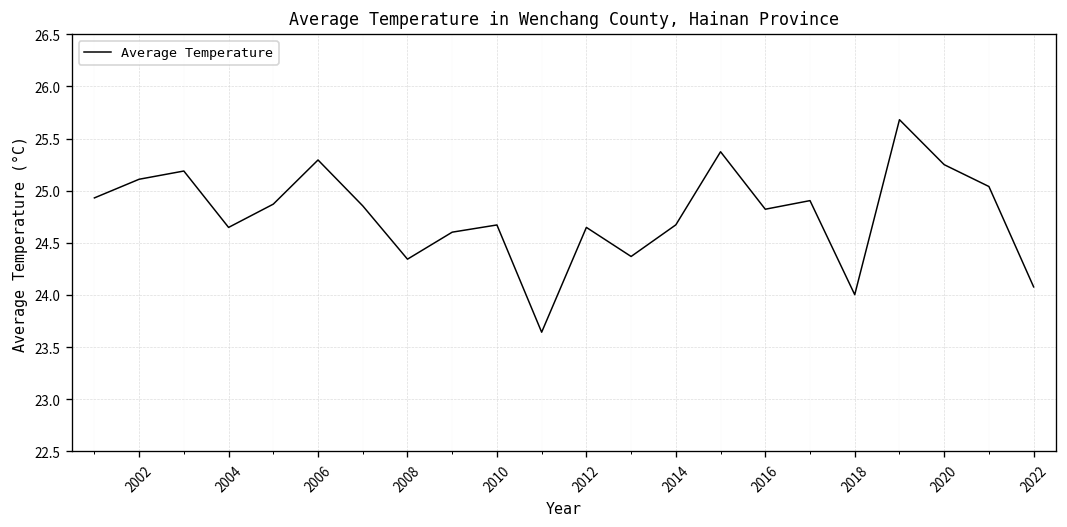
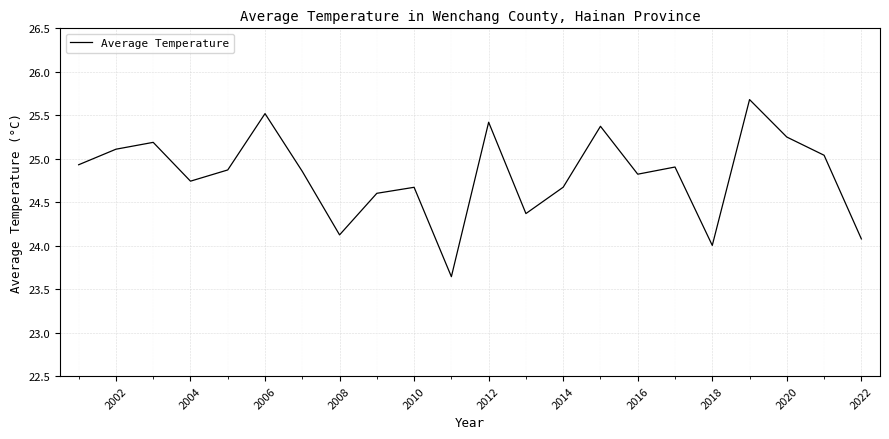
2004: 24.6 -> 24.7
2006: 25.3 -> 25.5
2008: 24.3 -> 24.1
2012: 24.6 -> 25.4
